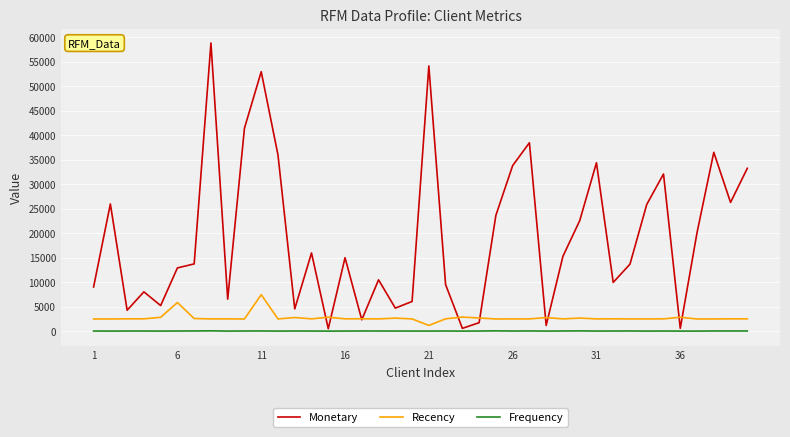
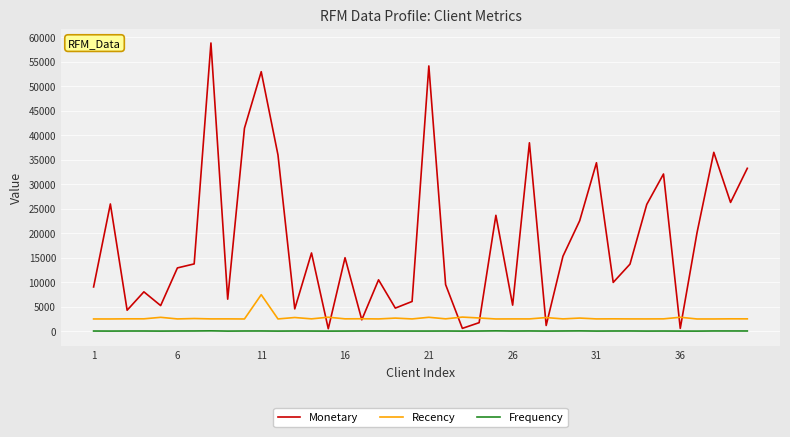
Recency, 6: 6000 -> 2000
Recency, 21: 1000 -> 3000
Monetary, 26: 34000 -> 5000
